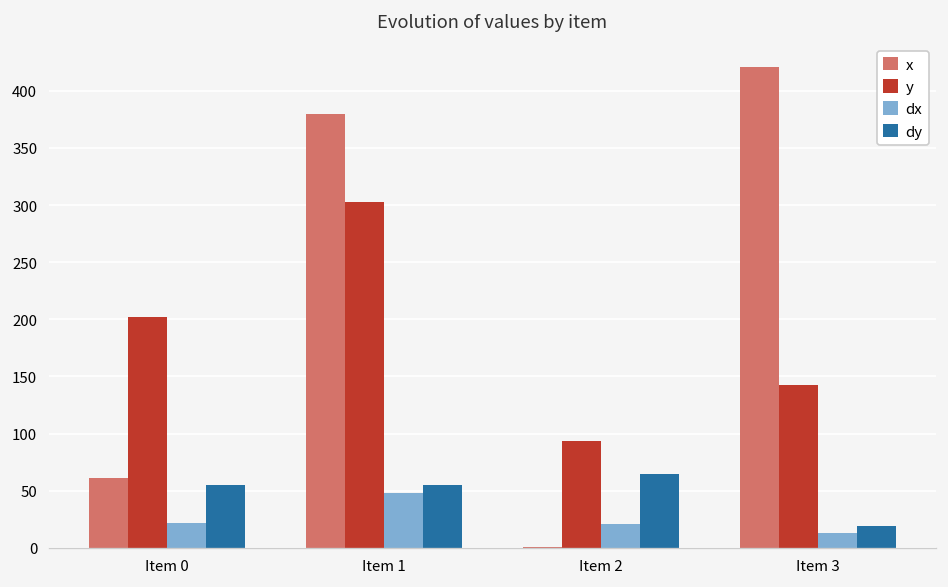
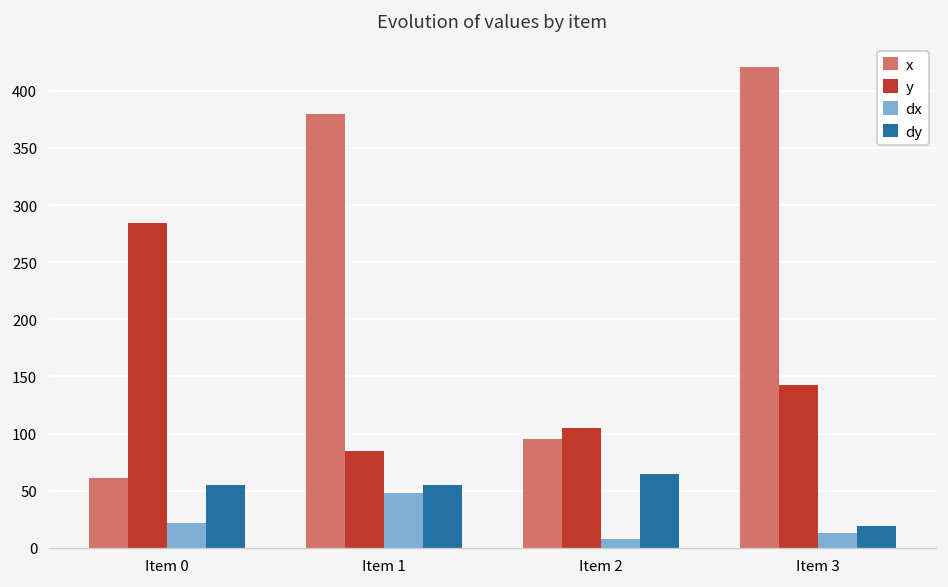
y, Item 0: 200 -> 280
y, Item 1: 300 -> 80
x, Item 2: 0 -> 90
y, Item 2: 90 -> 110
dx, Item 2: 20 -> 10
